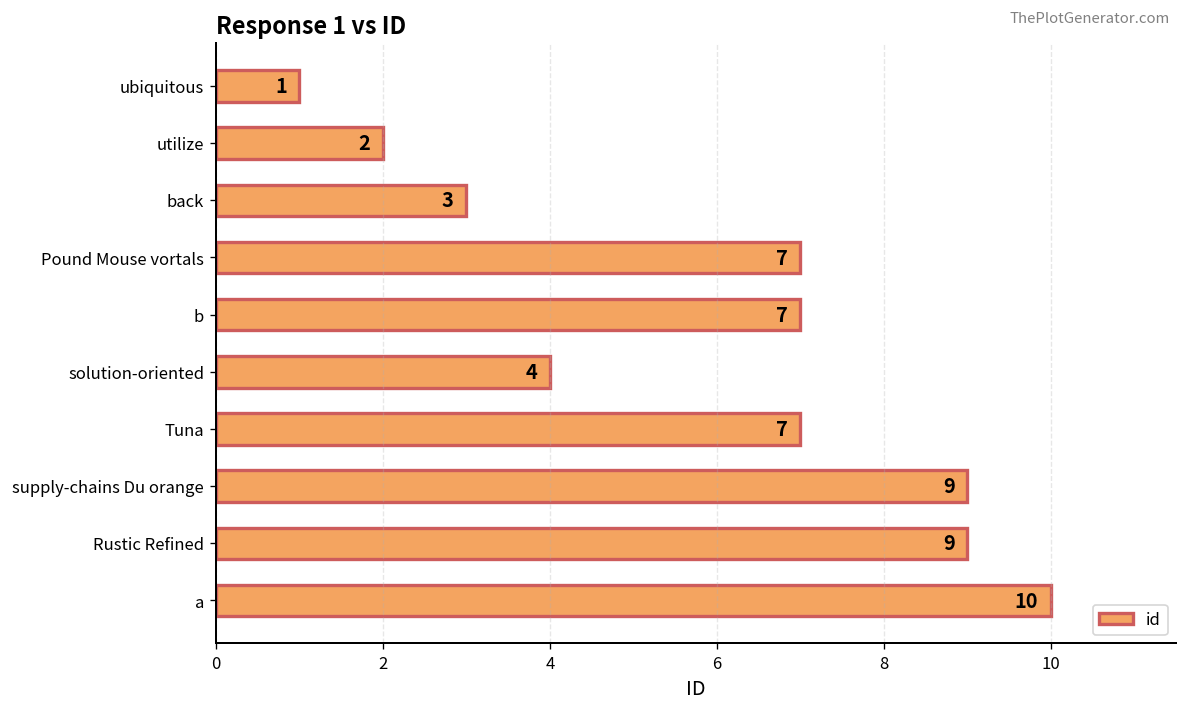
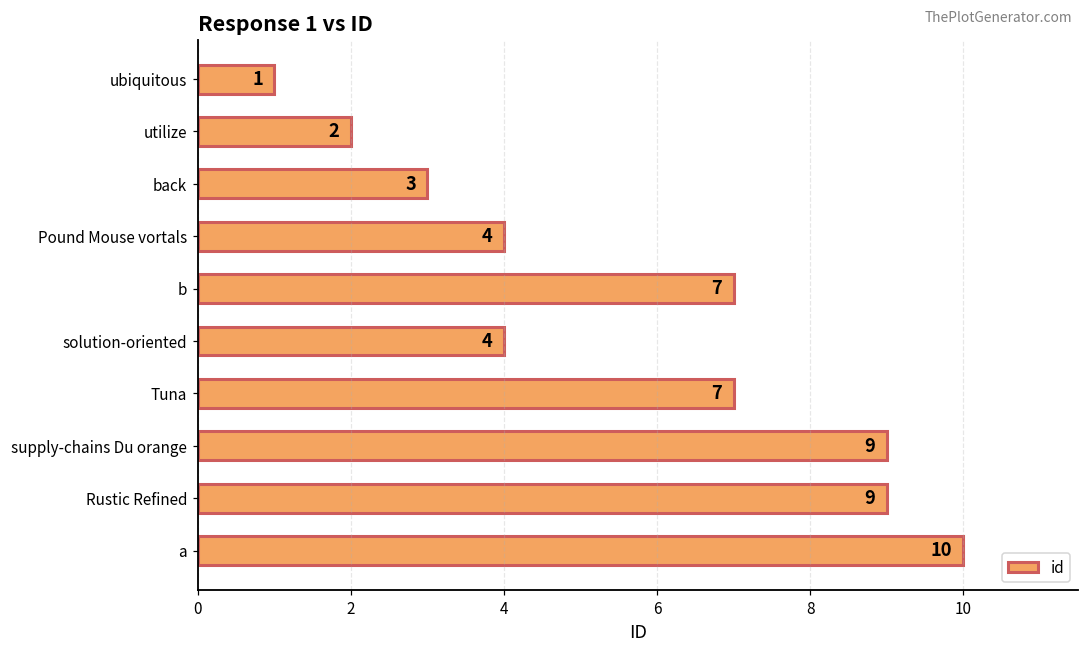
Pound Mouse vortals: 7 -> 4
